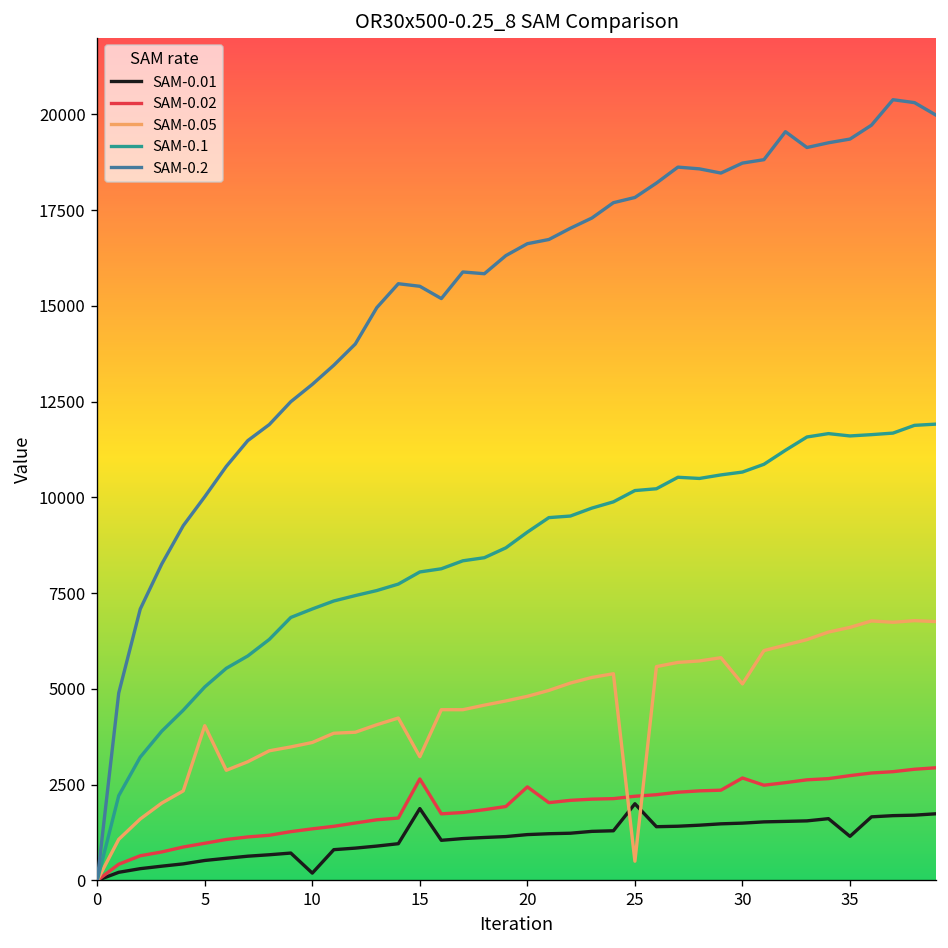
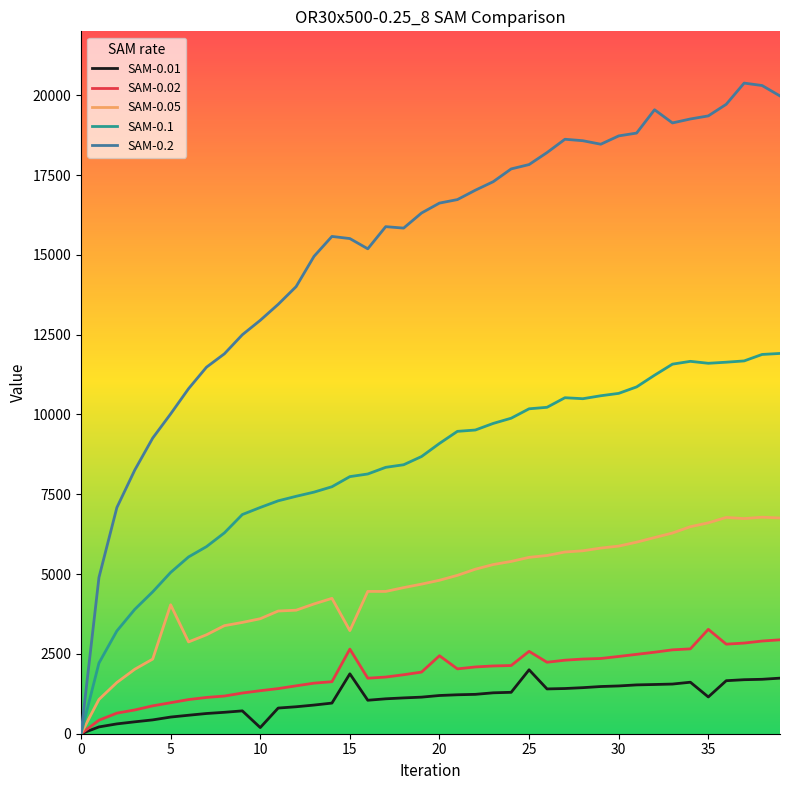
SAM-0.02, 25: 2200 -> 2600
SAM-0.05, 25: 500 -> 5500
SAM-0.02, 30: 2700 -> 2400
SAM-0.05, 30: 5100 -> 5900
SAM-0.02, 35: 2700 -> 3300
